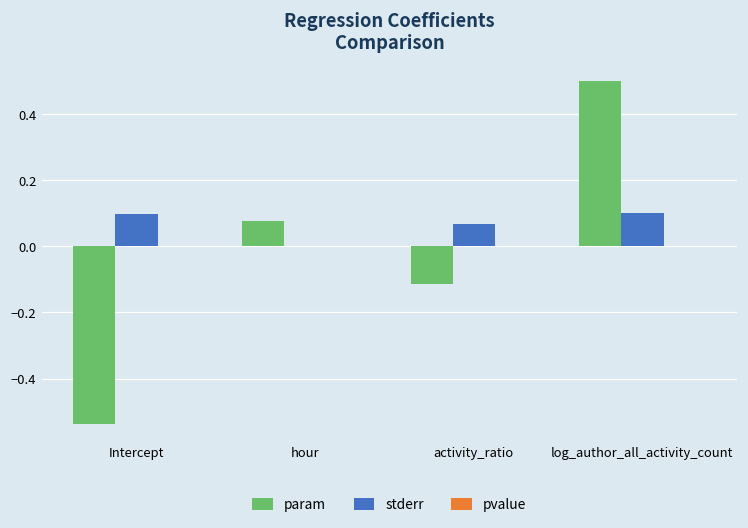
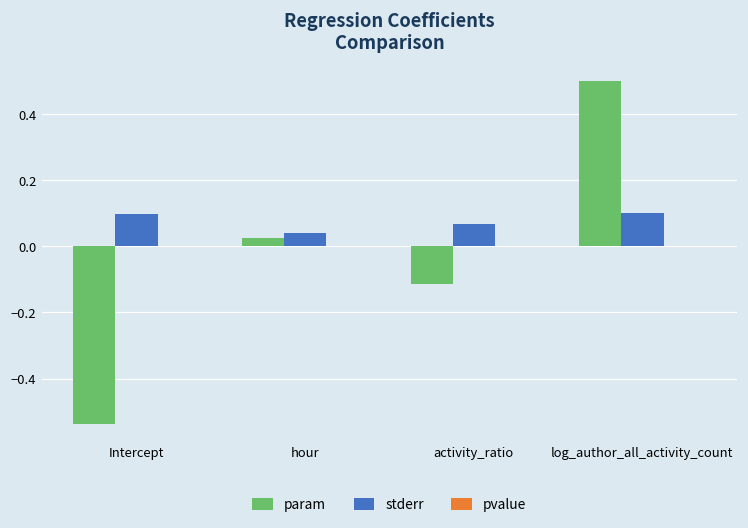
param, hour: 0.07 -> 0.02
stderr, hour: 0.00 -> 0.04
